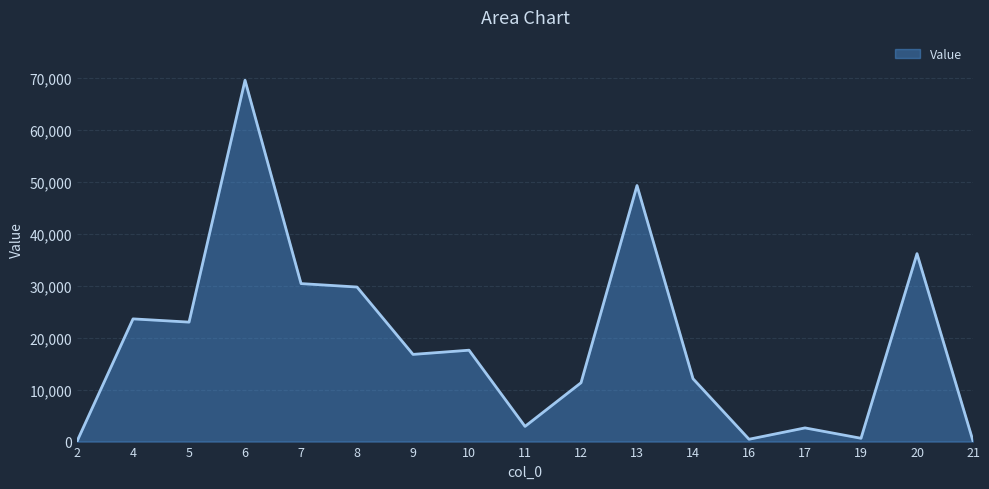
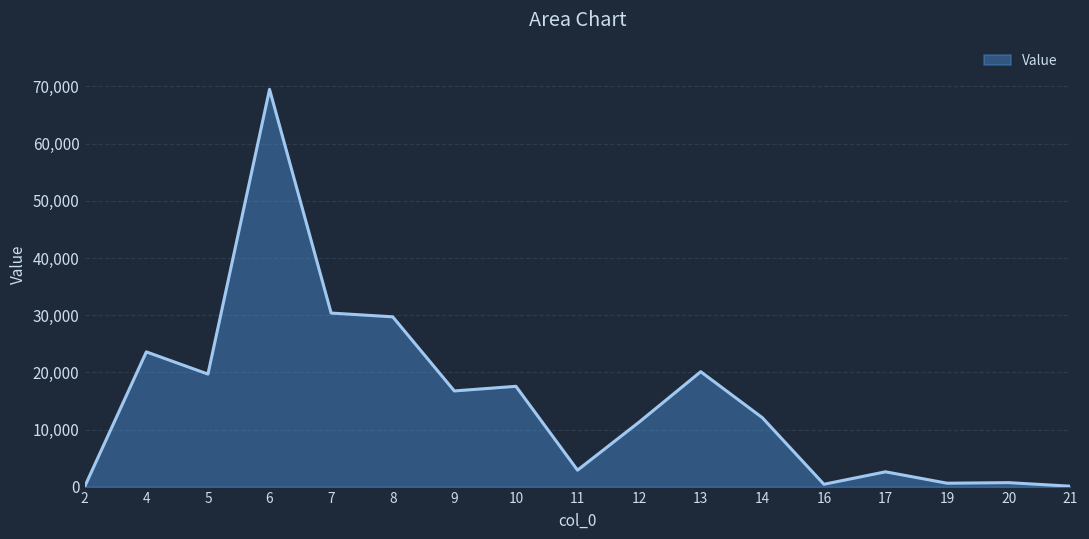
5: 23,000 -> 20,000
13: 49,000 -> 20,000
20: 36,000 -> 1,000
